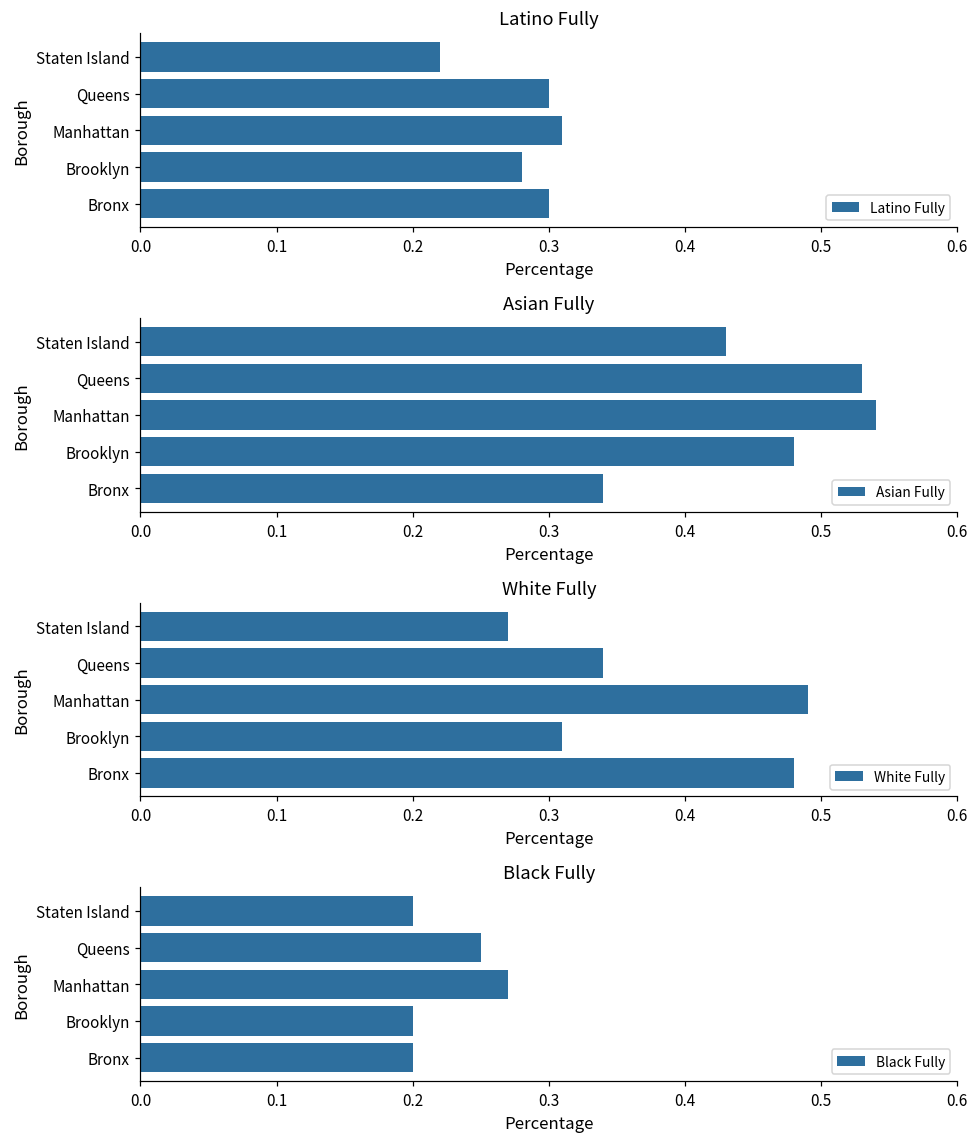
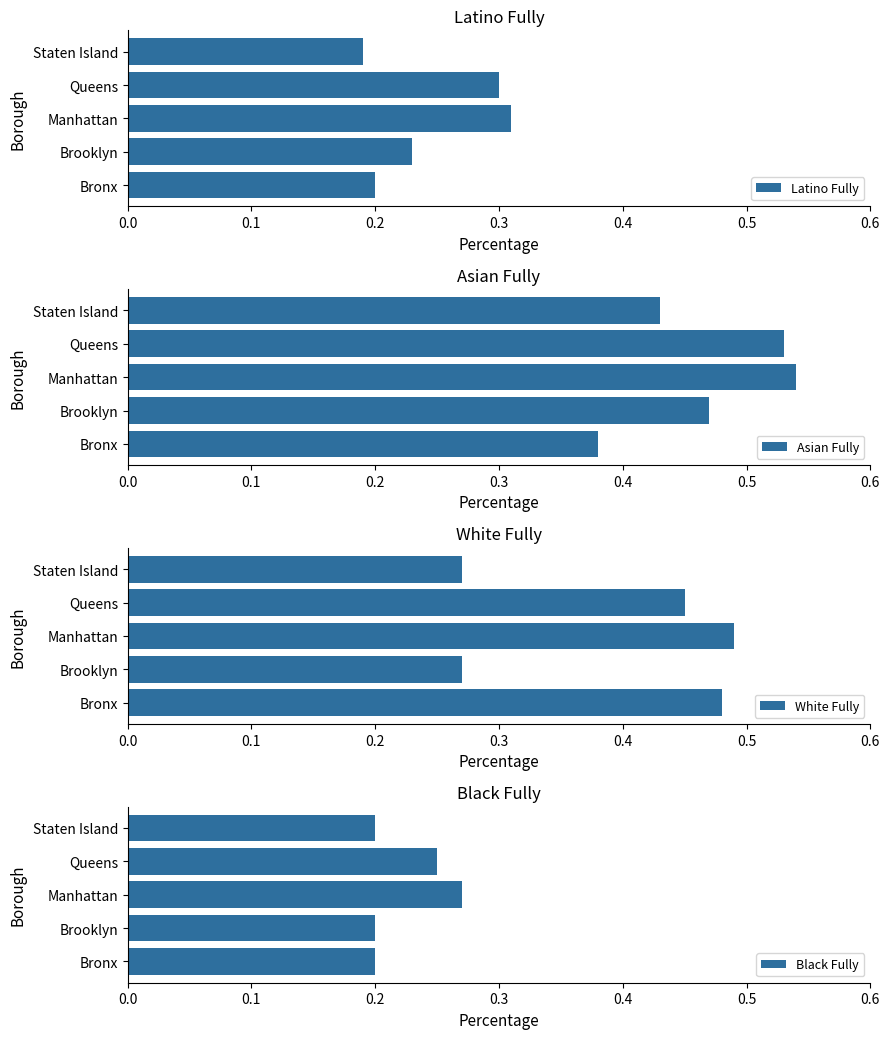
Latino Fully, Staten Island: 0.22 -> 0.19
Latino Fully, Brooklyn: 0.28 -> 0.23
Latino Fully, Bronx: 0.3 -> 0.2
Asian Fully, Brooklyn: 0.48 -> 0.47
Asian Fully, Bronx: 0.34 -> 0.38
White Fully, Queens: 0.34 -> 0.45
White Fully, Brooklyn: 0.31 -> 0.27
